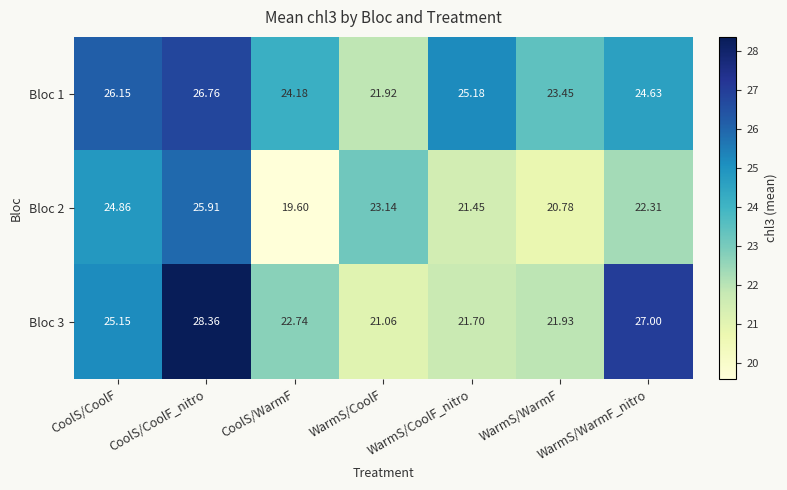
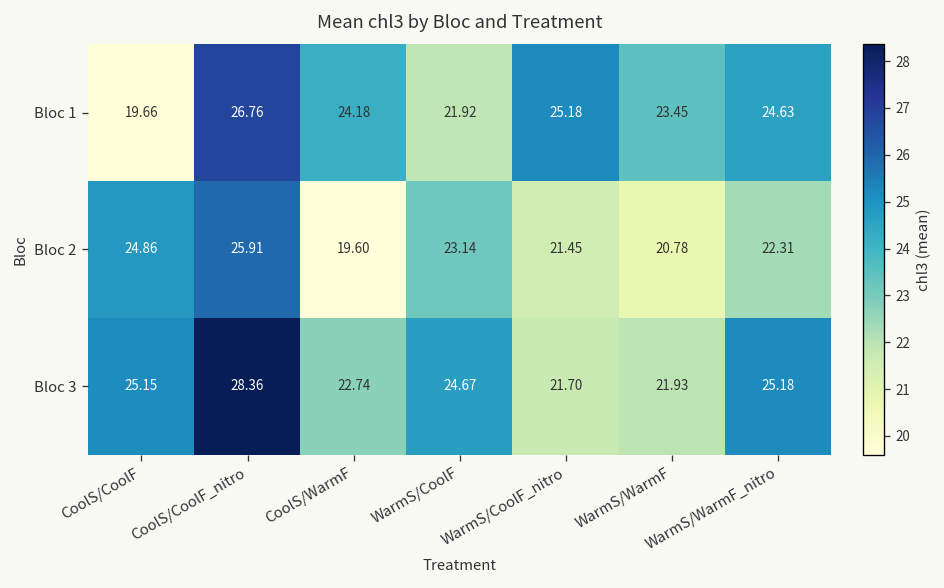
Bloc 1, CoolS/CoolF: 26.15 -> 19.66
Bloc 3, WarmS/CoolF: 21.06 -> 24.67
Bloc 3, WarmS/WarmF_nitro: 27.00 -> 25.18
